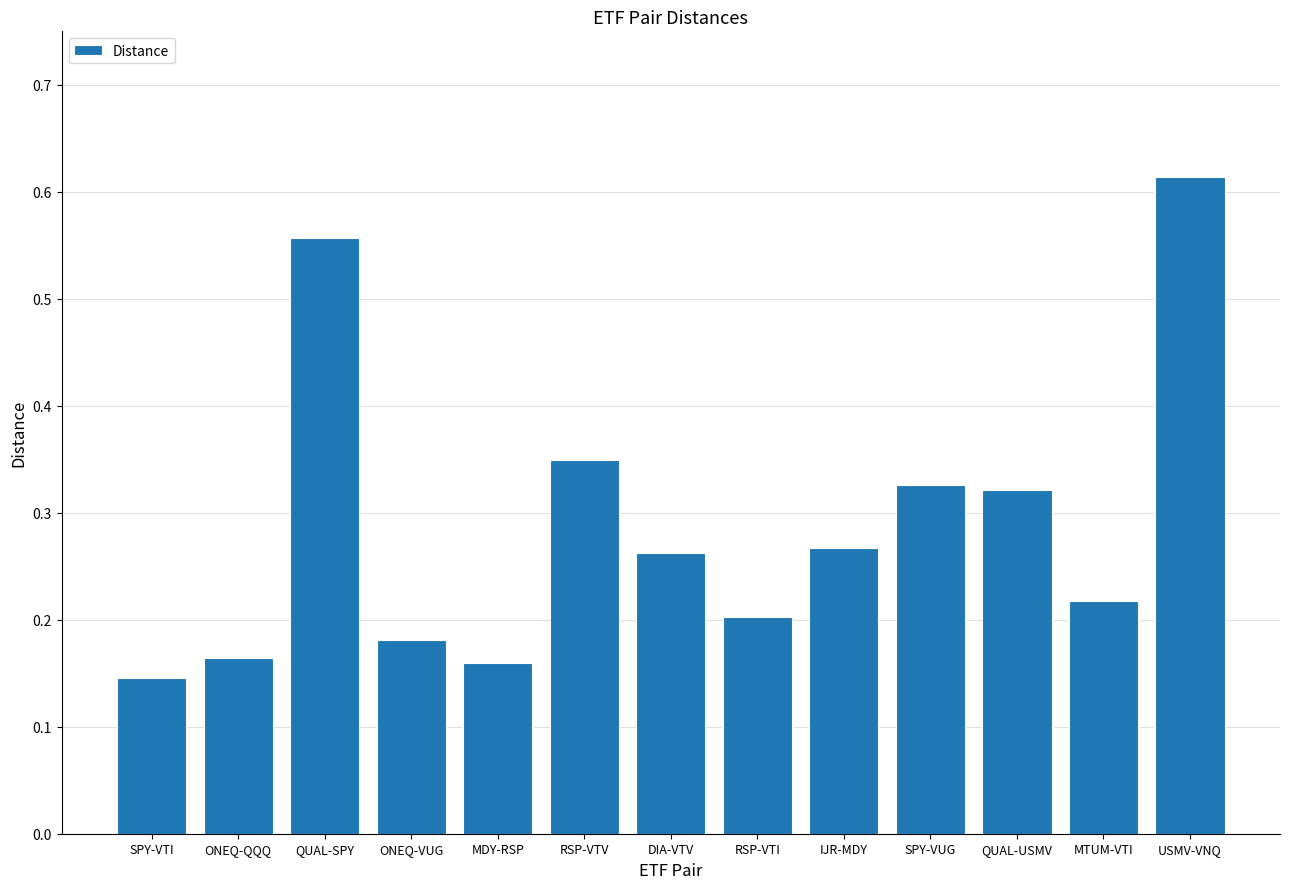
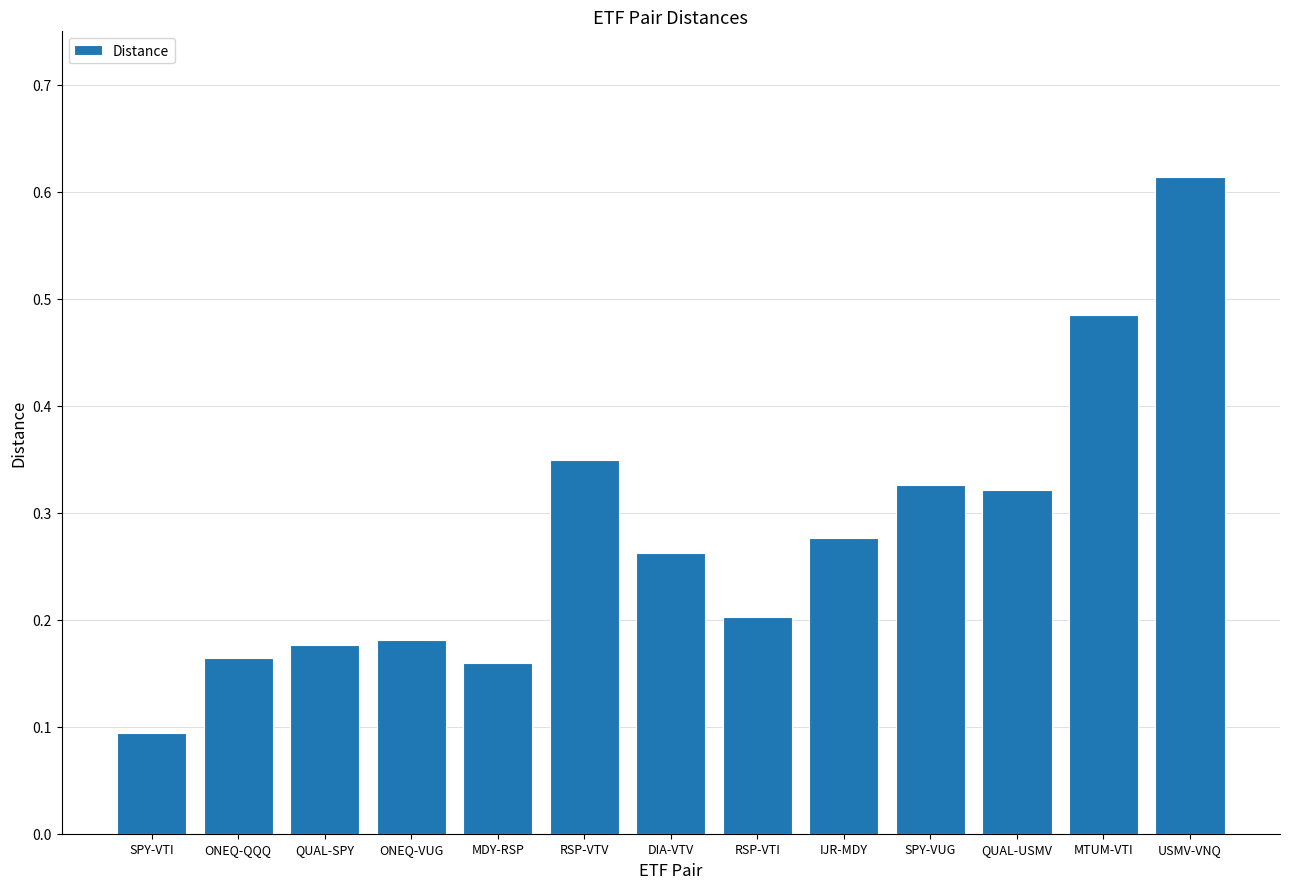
SPY-VTI: 0.145 -> 0.094
QUAL-SPY: 0.557 -> 0.176
IJR-MDY: 0.267 -> 0.276
MTUM-VTI: 0.217 -> 0.485
